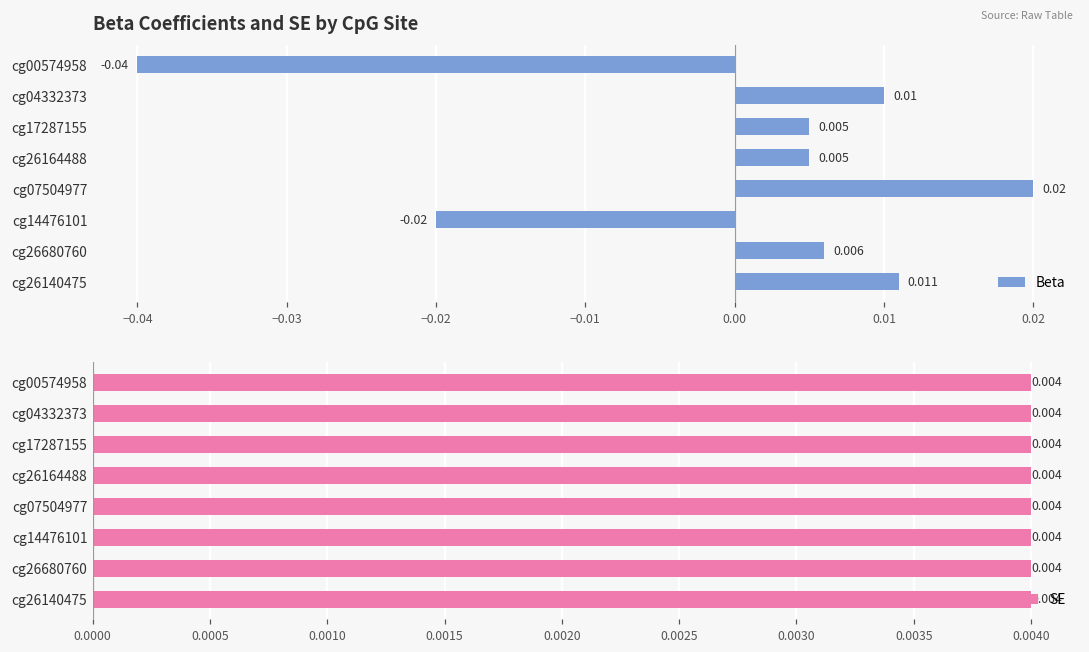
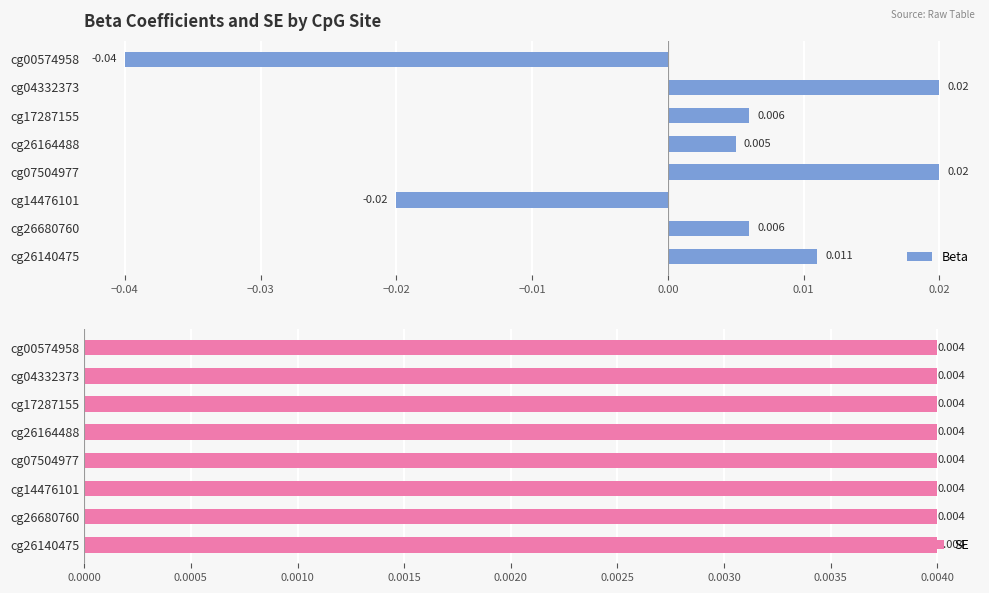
Beta Coefficients and SE by CpG Site, cg04332373: 0.01 -> 0.02
Beta Coefficients and SE by CpG Site, cg17287155: 0.005 -> 0.006
